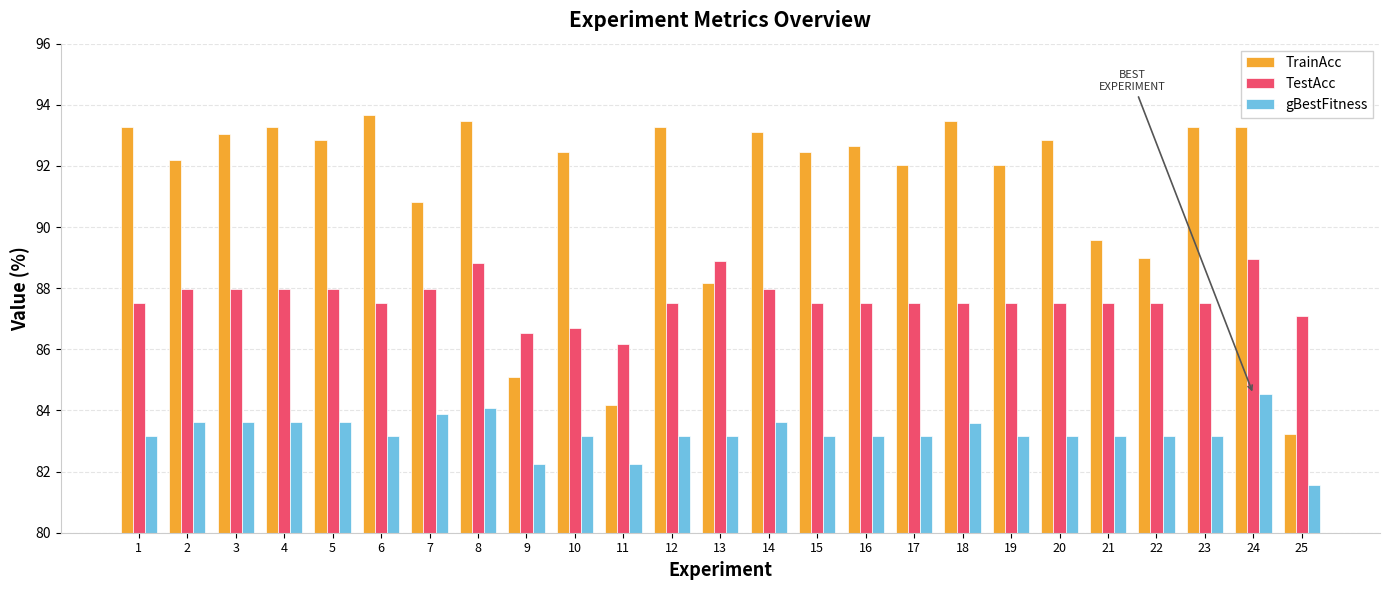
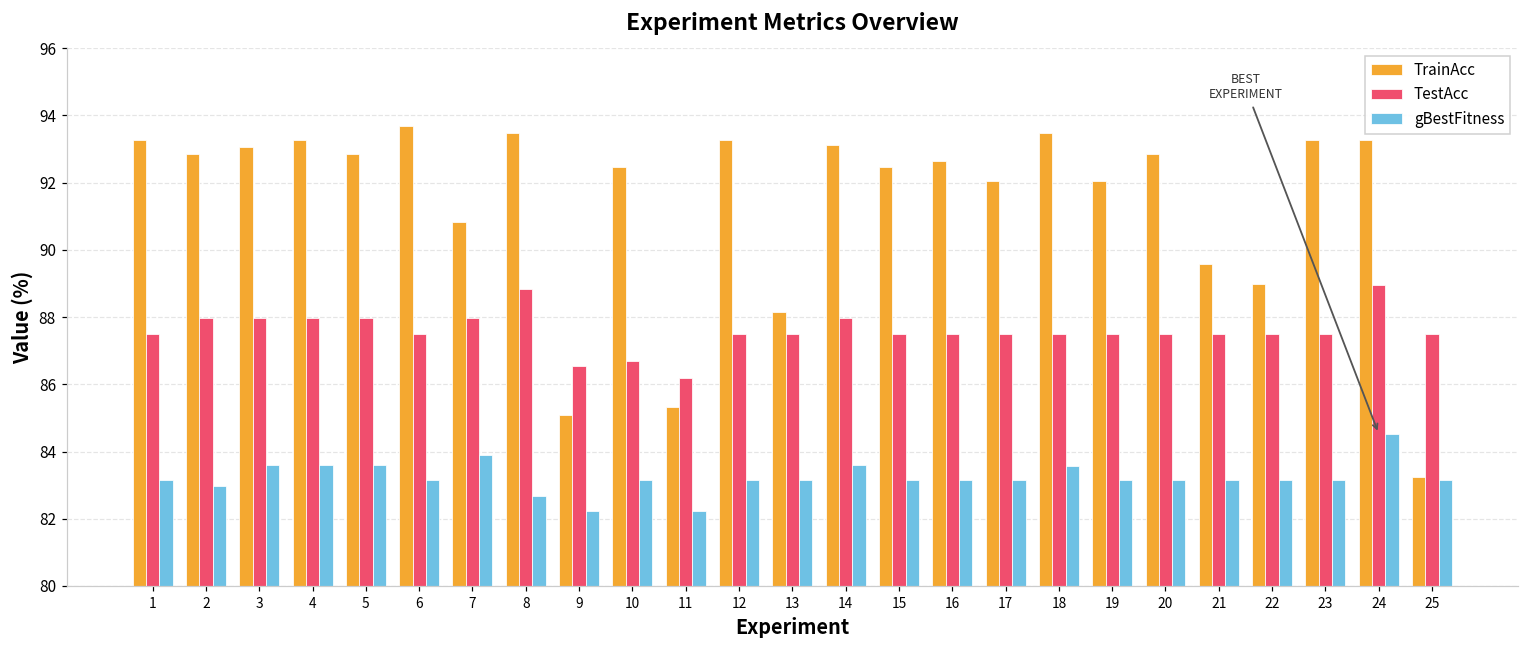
TrainAcc, 2: 92.2 -> 92.9
gBestFitness, 2: 83.6 -> 83.0
gBestFitness, 8: 84.1 -> 82.7
TrainAcc, 11: 84.2 -> 85.3
TestAcc, 13: 88.9 -> 87.5
TestAcc, 25: 87.1 -> 87.5
gBestFitness, 25: 81.6 -> 83.2
